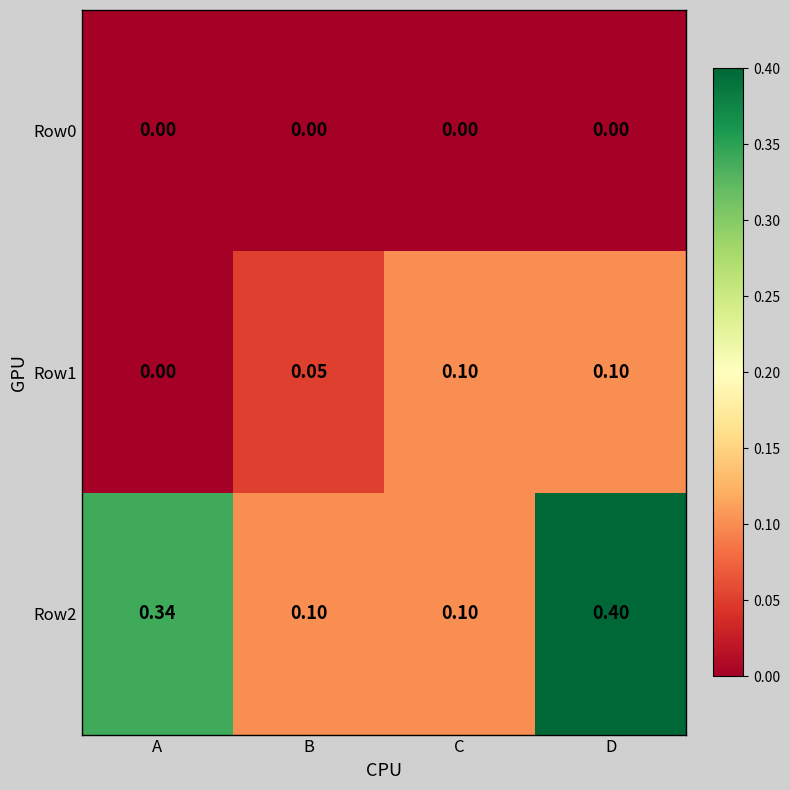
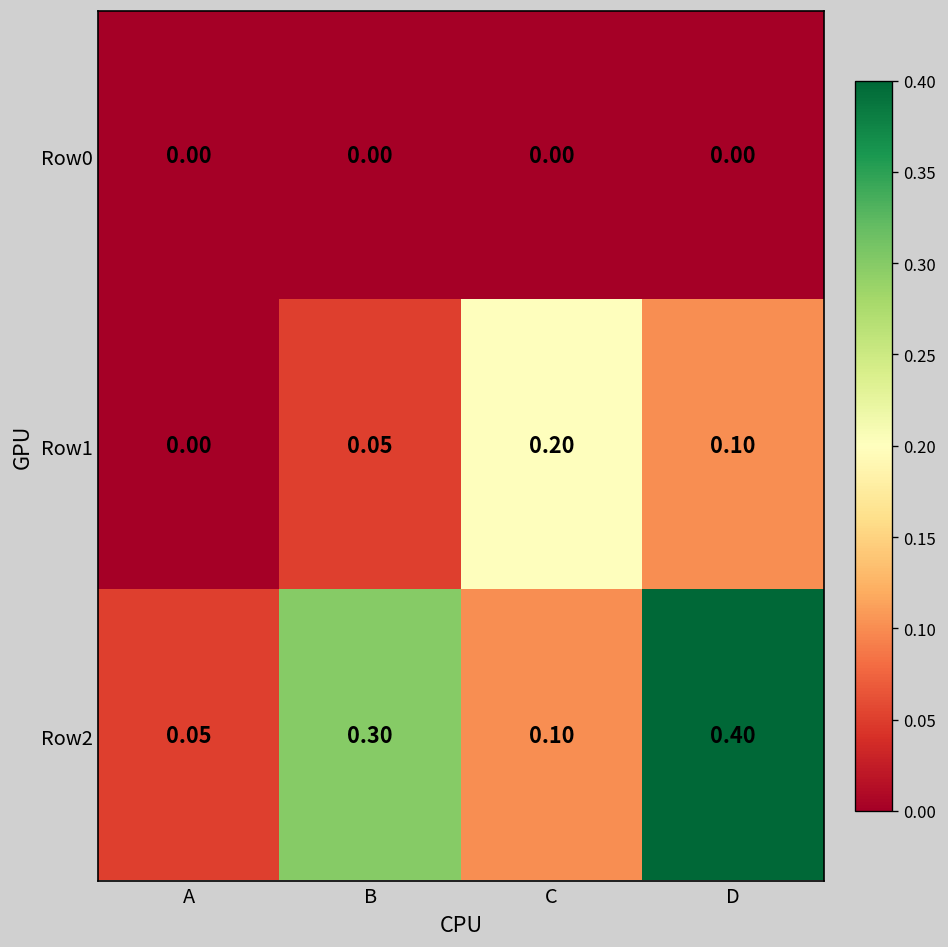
Row1, C: 0.10 -> 0.20
Row2, A: 0.34 -> 0.05
Row2, B: 0.10 -> 0.30
